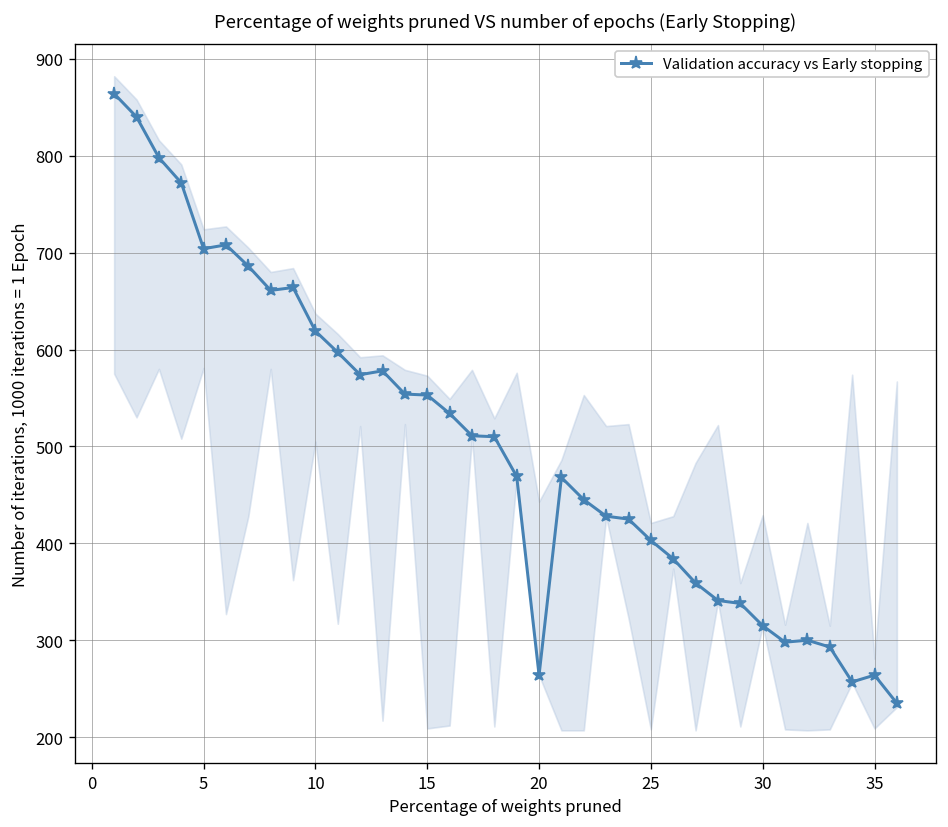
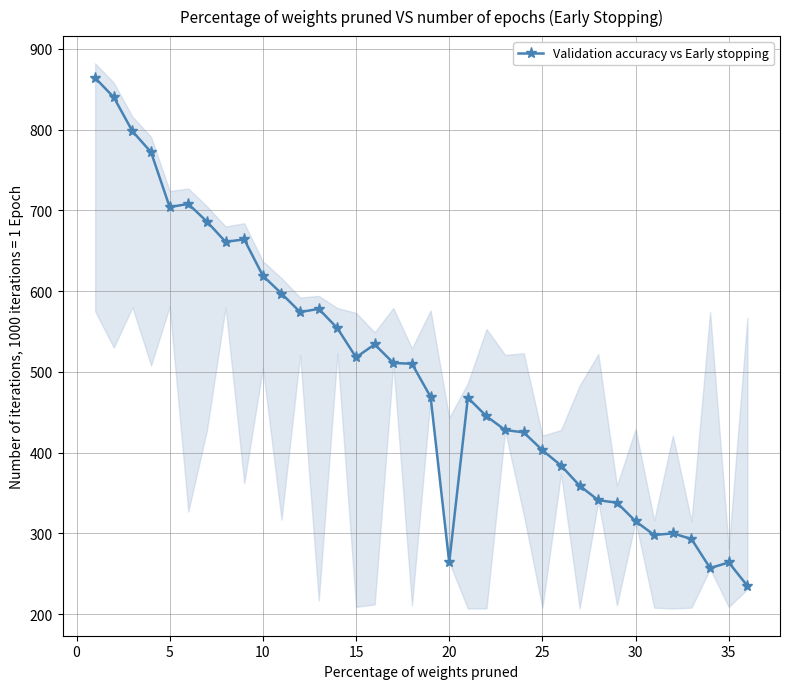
Validation accuracy vs Early stopping, 15: 550 -> 520
